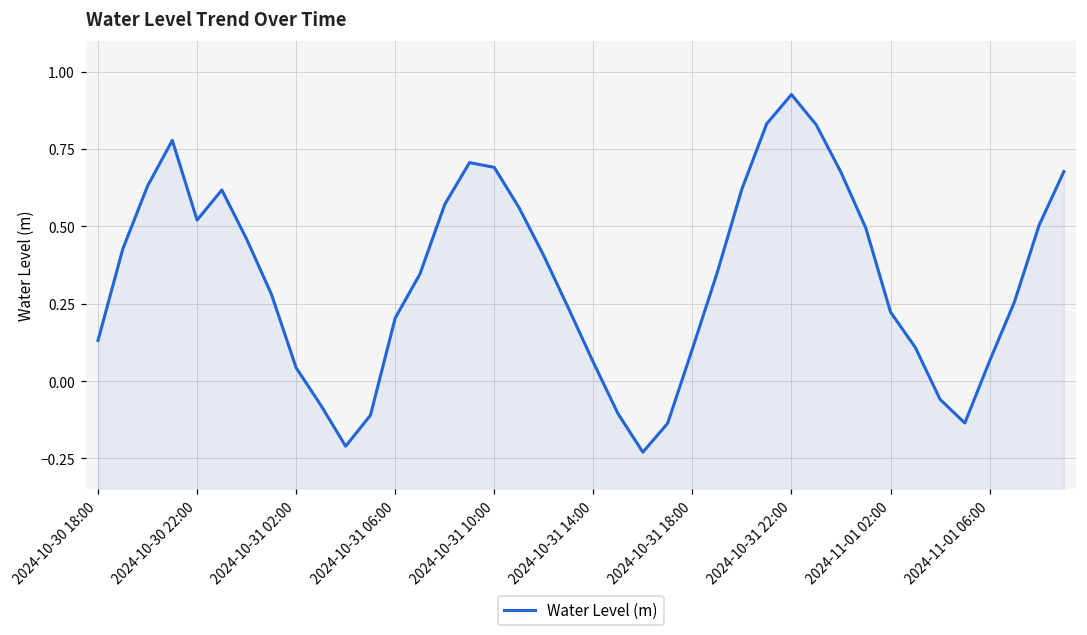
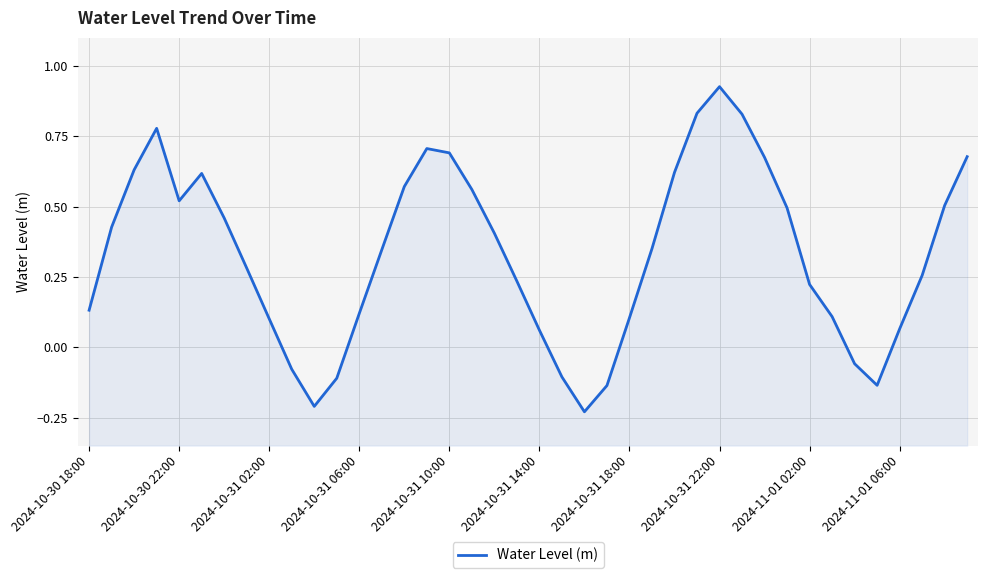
2024-10-31 02:00: 0.04 -> 0.10
2024-10-31 06:00: 0.20 -> 0.12
